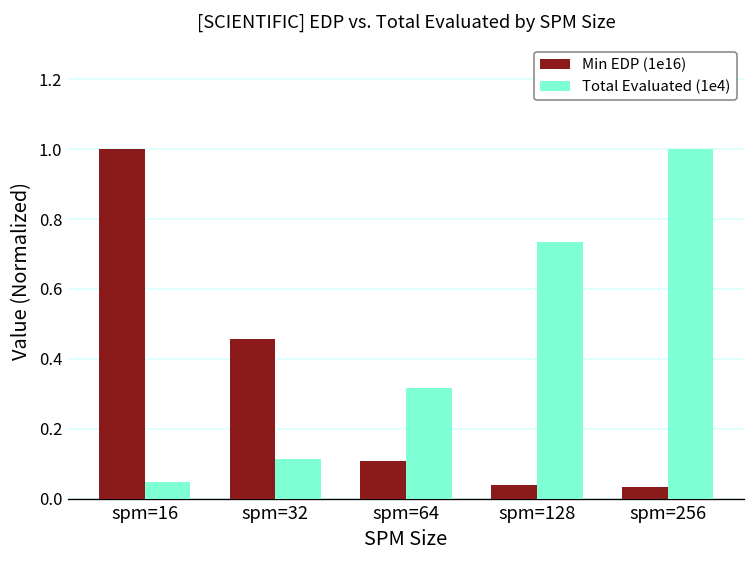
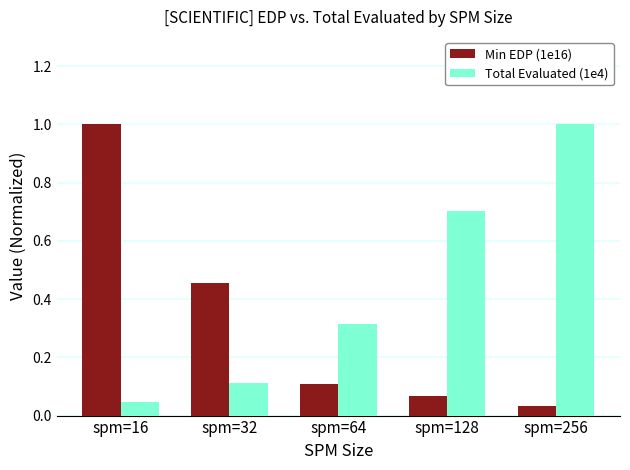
Min EDP (1e16), spm=128: 0.04 -> 0.07
Total Evaluated (1e4), spm=128: 0.73 -> 0.70
